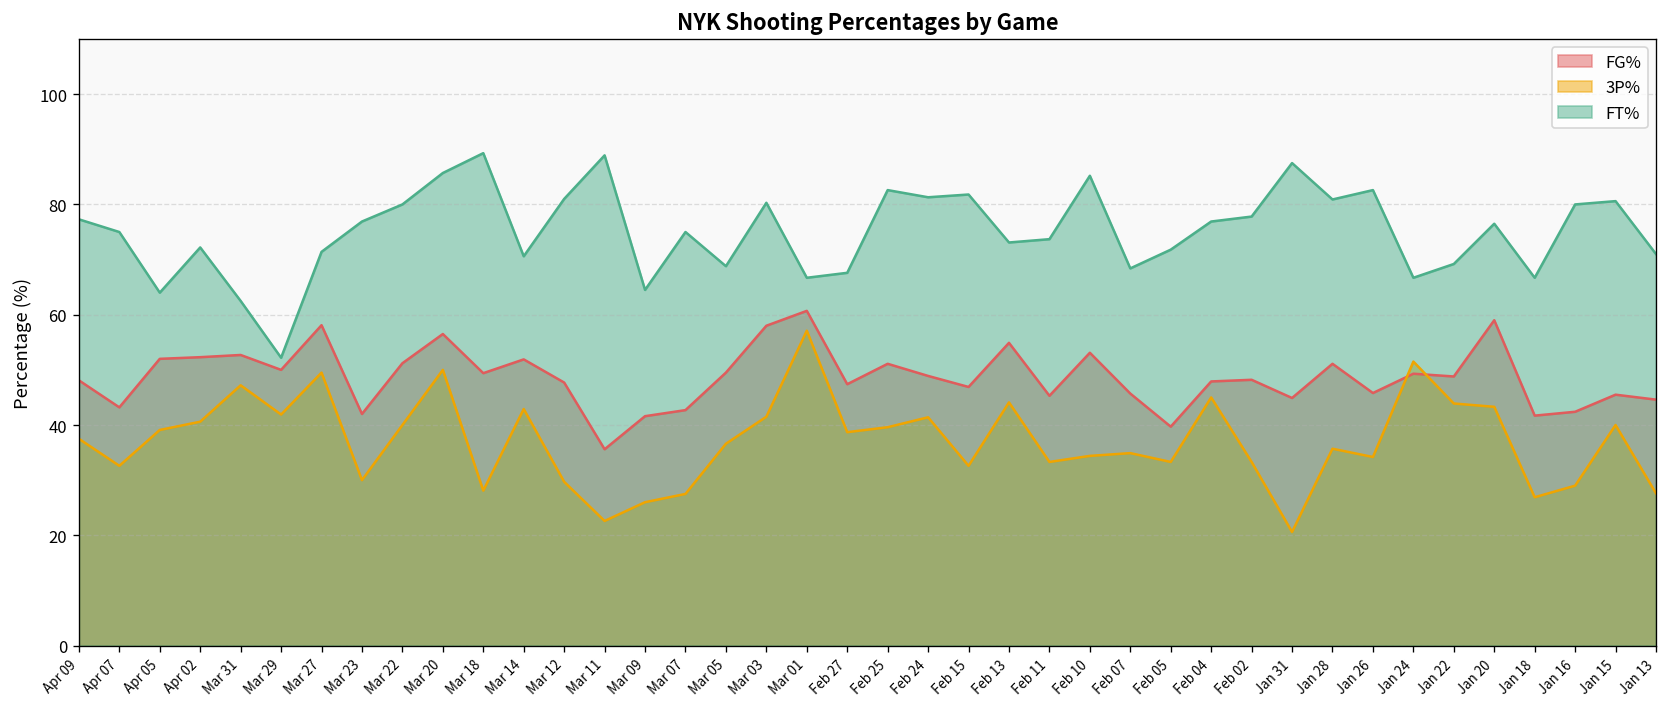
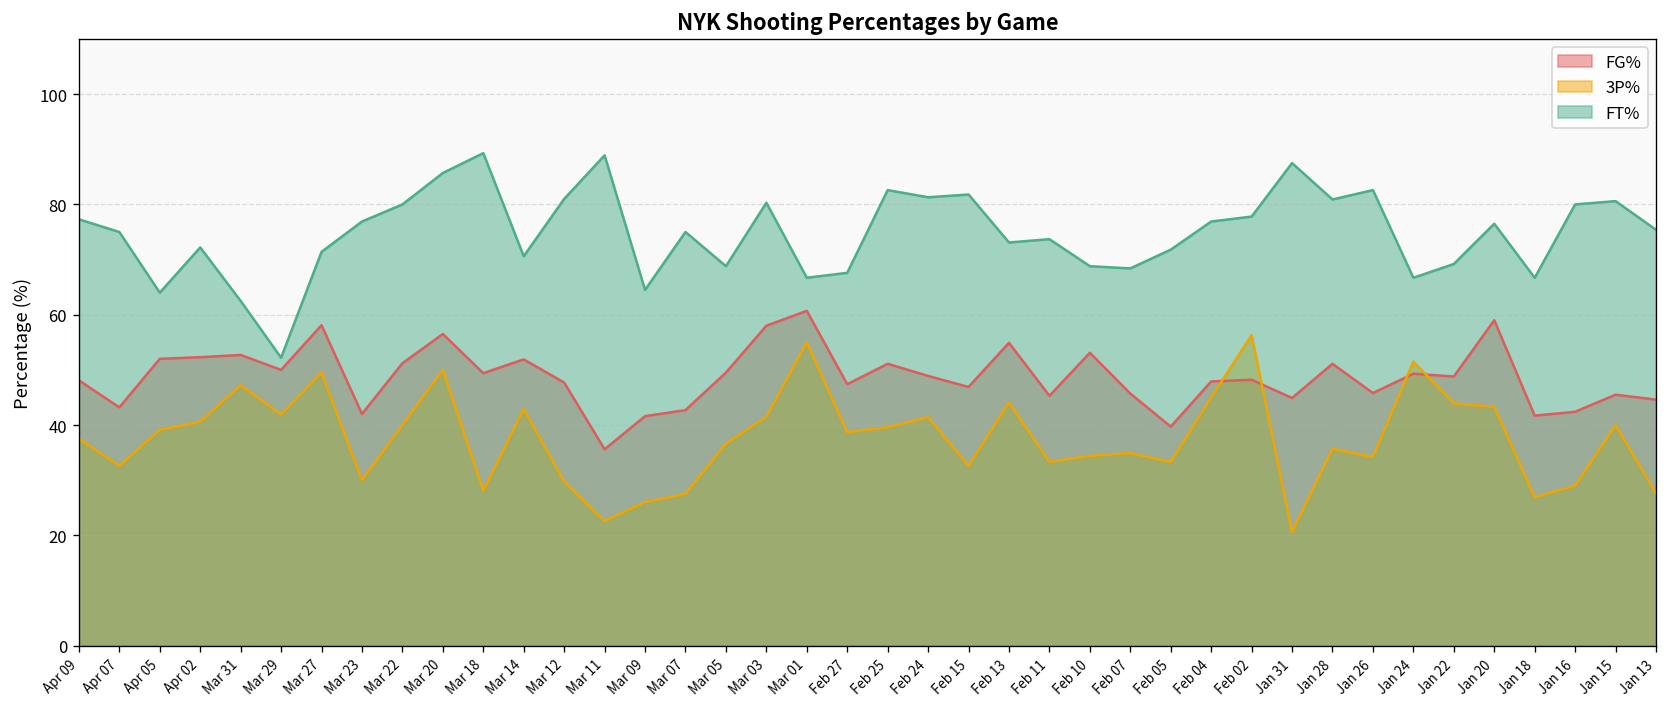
3P%, Mar 01: 57 -> 55
FT%, Feb 10: 85 -> 69
3P%, Feb 02: 33 -> 56
FT%, Jan 13: 71 -> 75
